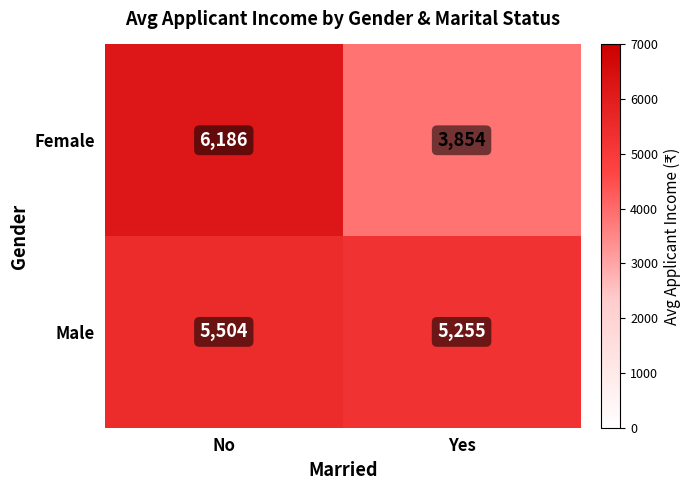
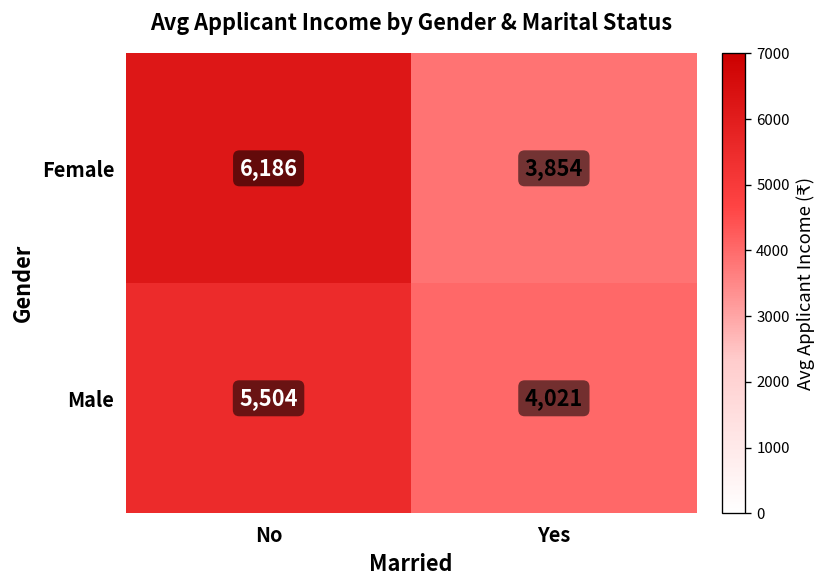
Male, Yes: 5,255 -> 4,021
